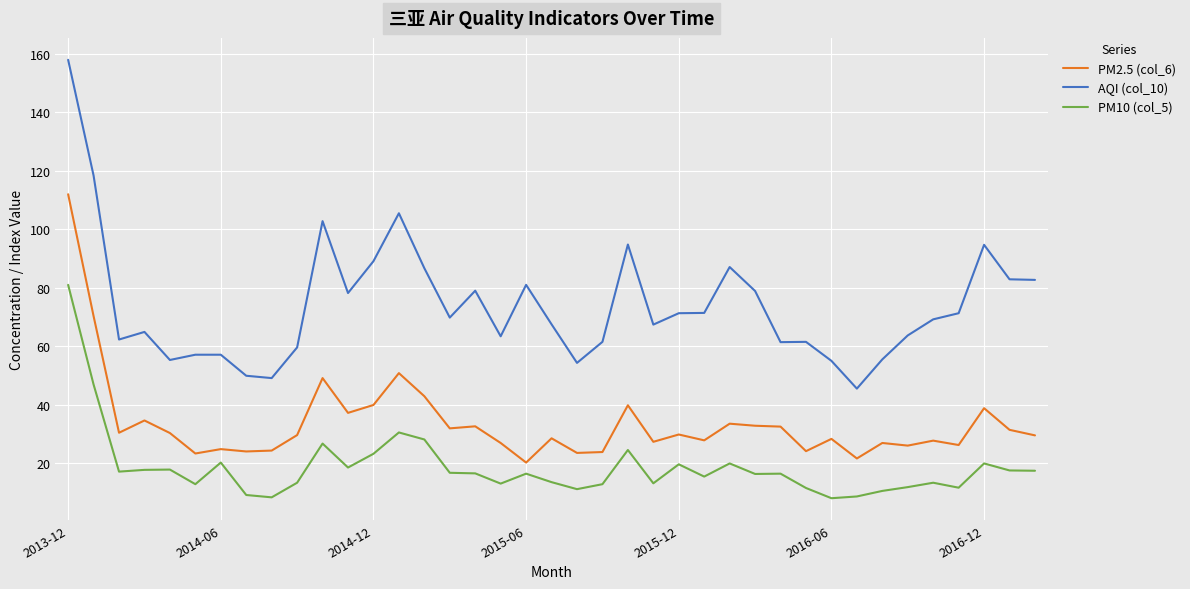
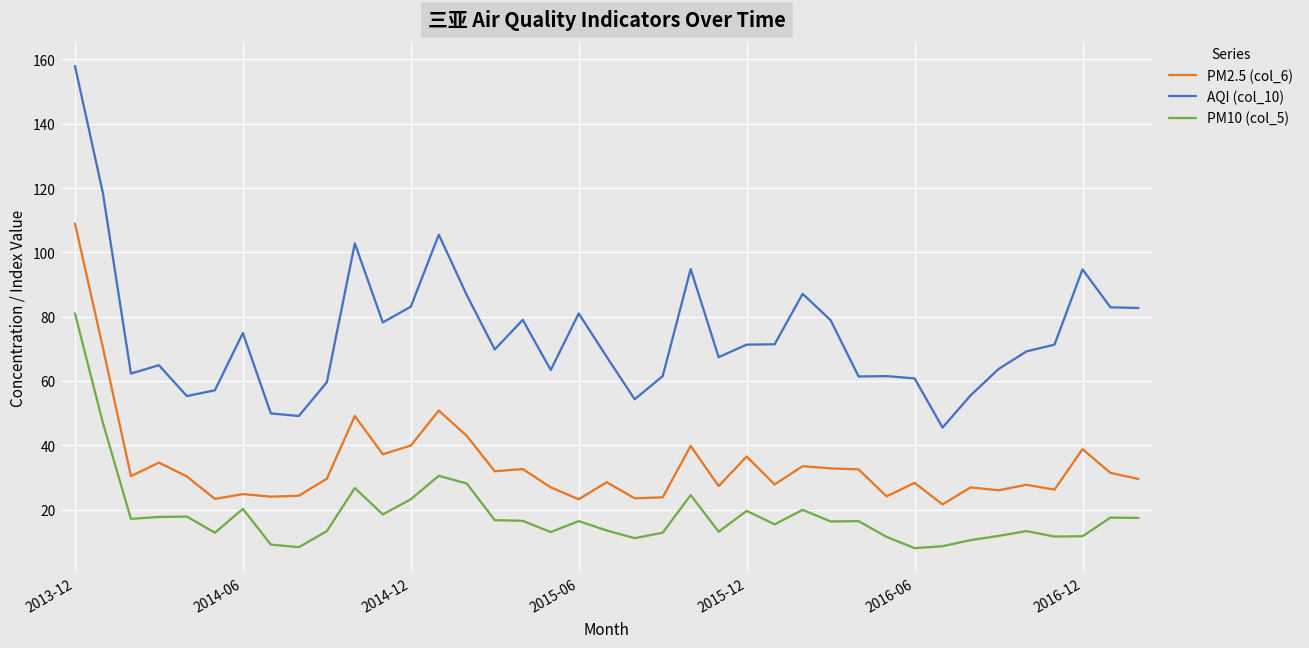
PM2.5 (col_6), 2013-12: 112 -> 109
AQI (col_10), 2014-06: 57 -> 75
AQI (col_10), 2014-12: 89 -> 83
PM2.5 (col_6), 2015-06: 20 -> 23
PM2.5 (col_6), 2015-12: 30 -> 37
AQI (col_10), 2016-06: 55 -> 61
PM10 (col_5), 2016-12: 20 -> 12
